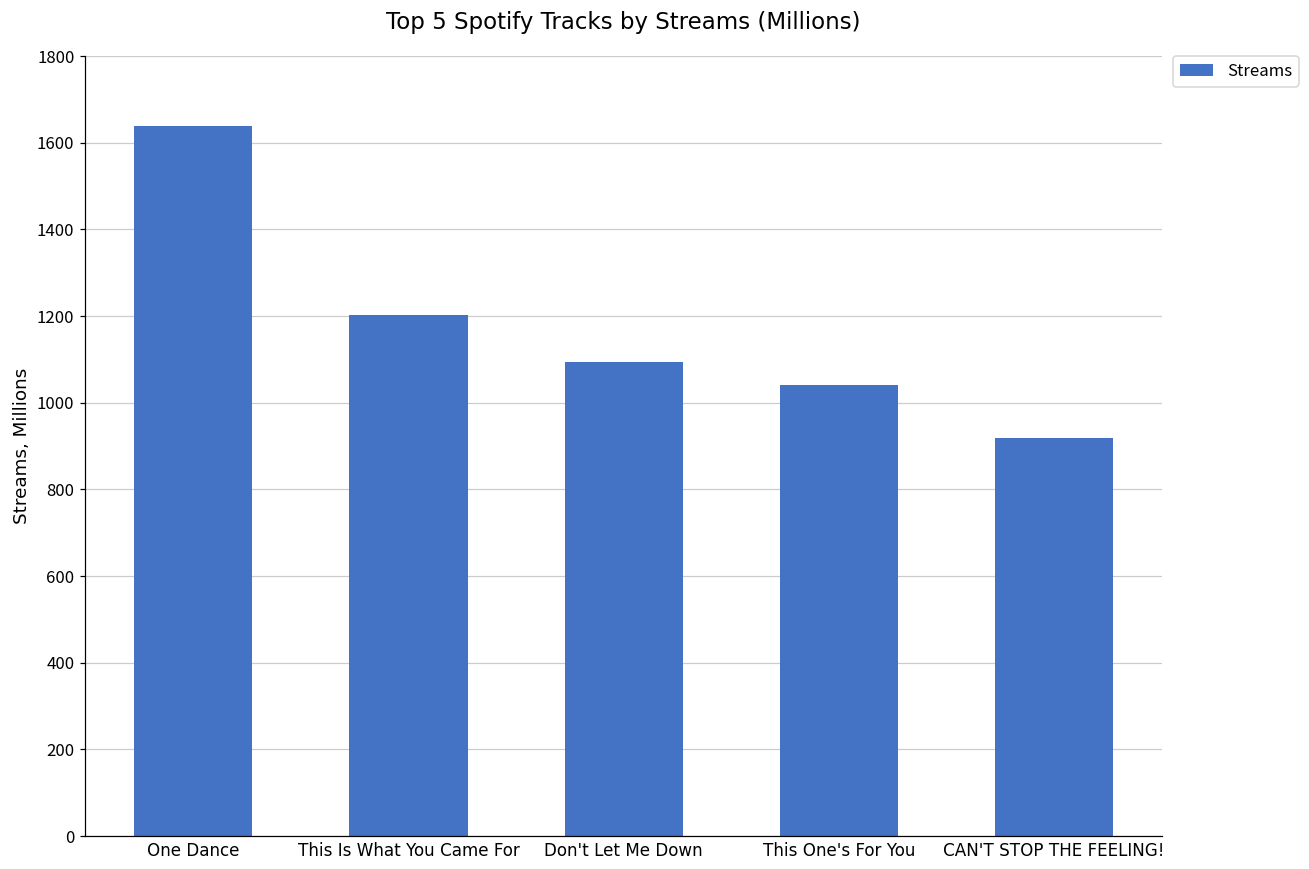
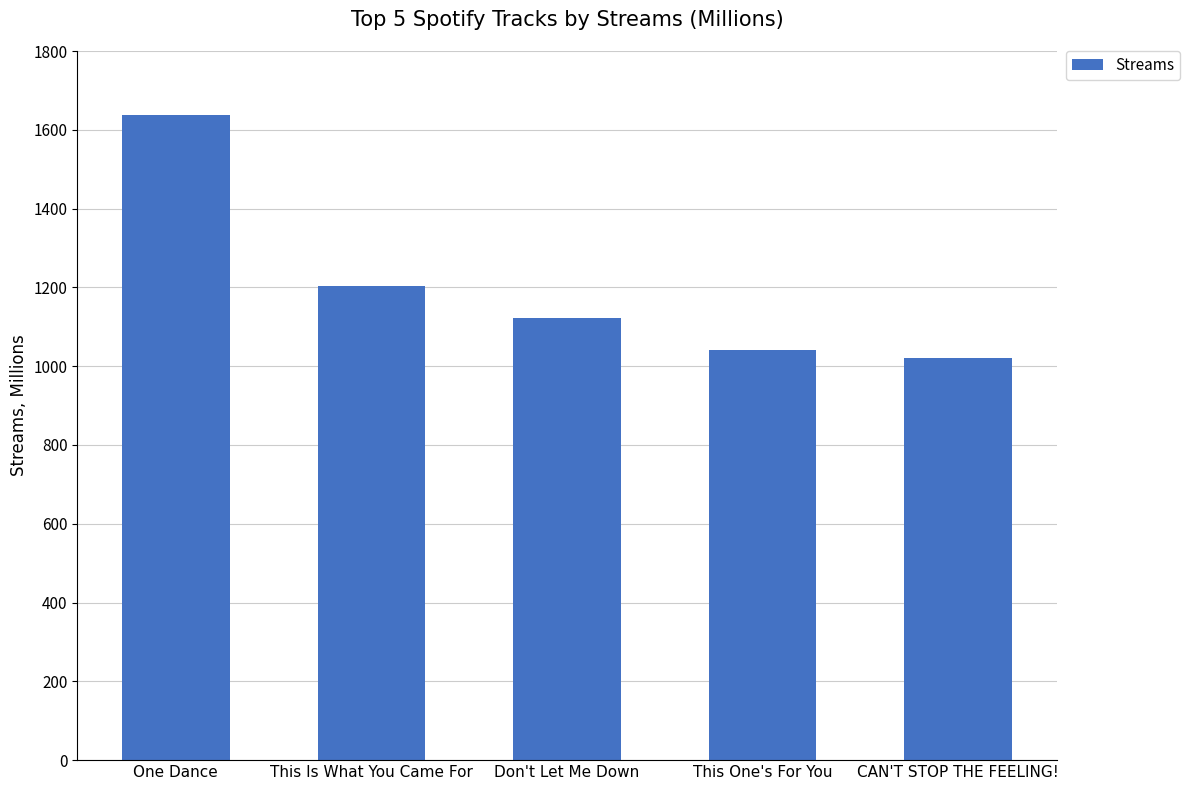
Don't Let Me Down: 1090 -> 1120
CAN'T STOP THE FEELING!: 920 -> 1020
